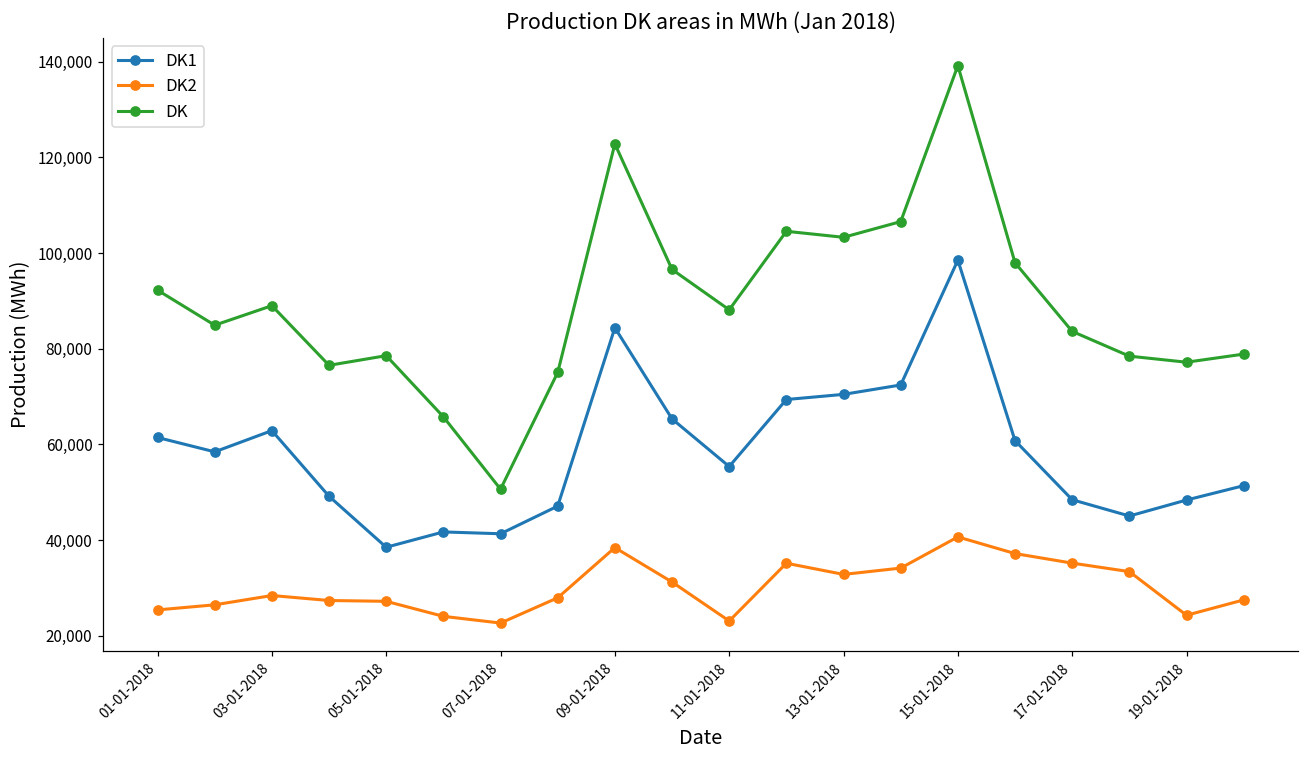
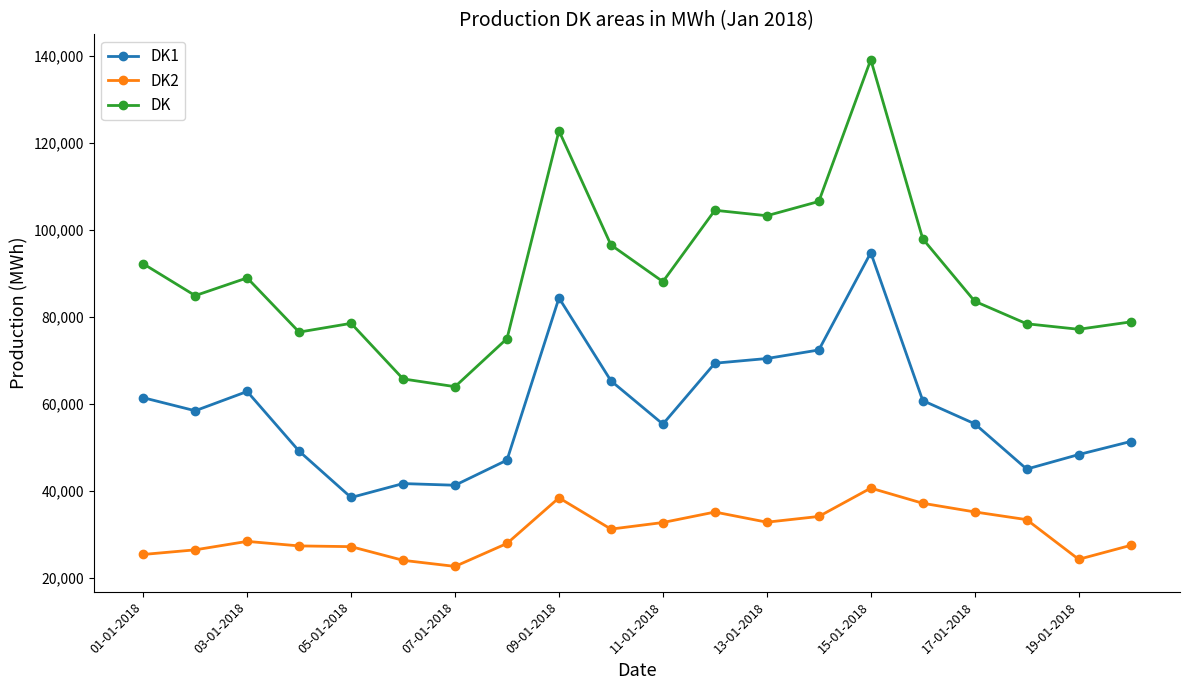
DK, 07-01-2018: 51,000 -> 64,000
DK2, 11-01-2018: 23,000 -> 33,000
DK1, 15-01-2018: 99,000 -> 95,000
DK1, 17-01-2018: 48,000 -> 55,000
